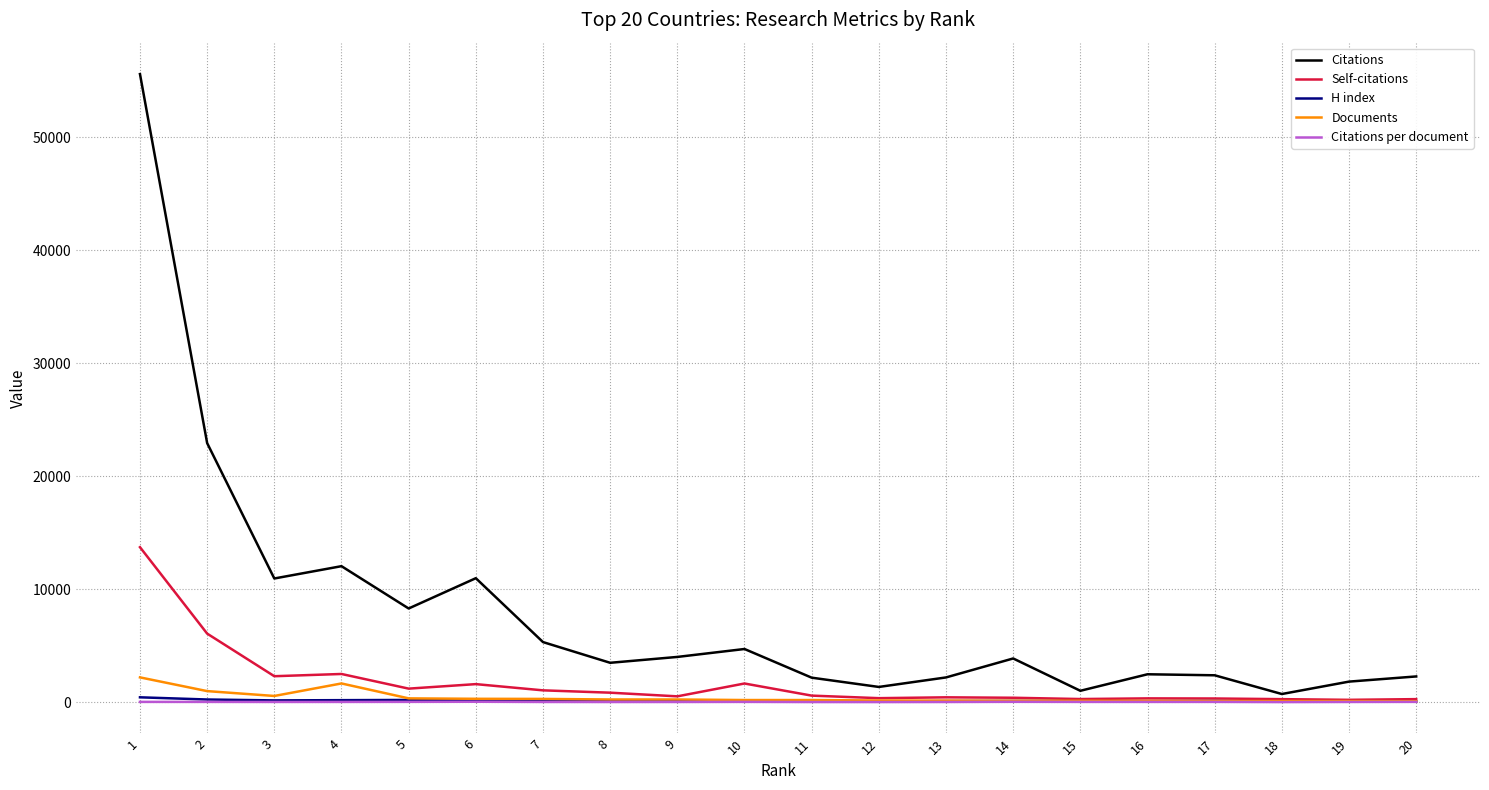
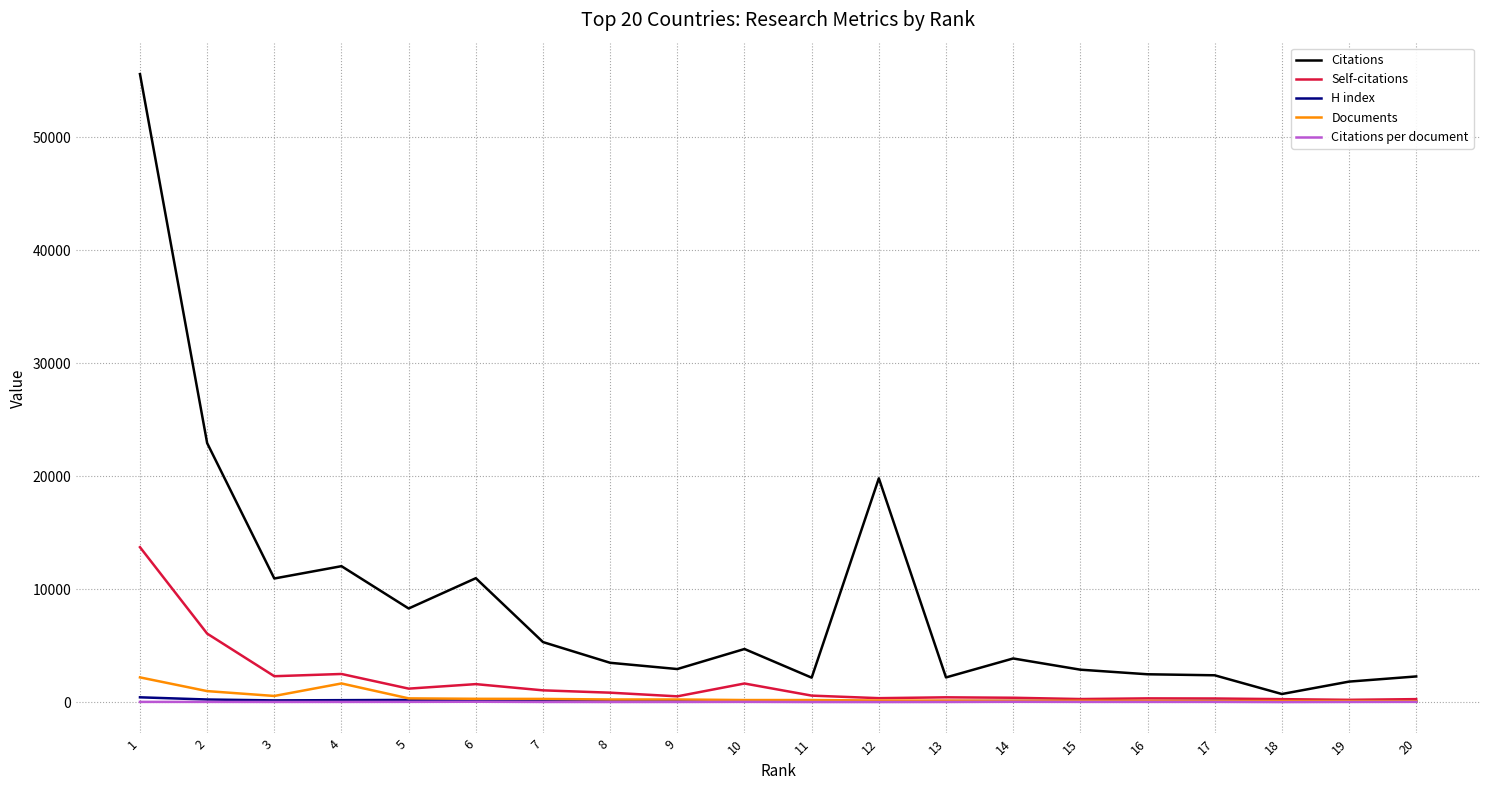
Citations, 9: 4000 -> 2900
Citations, 12: 1300 -> 19800
Citations, 15: 1000 -> 2900
